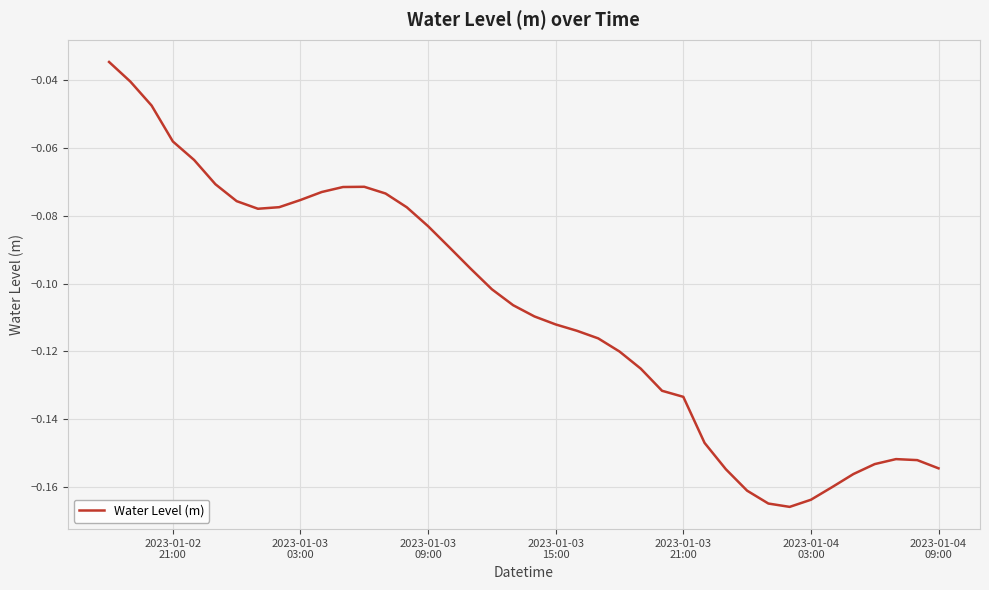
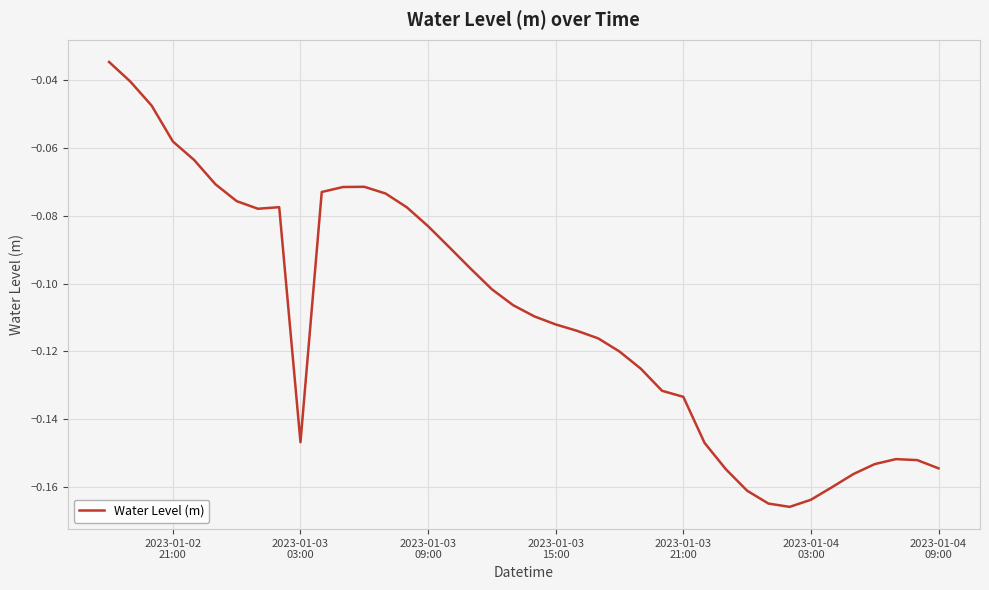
2023-01-03 03:00: -0.075 -> -0.147
